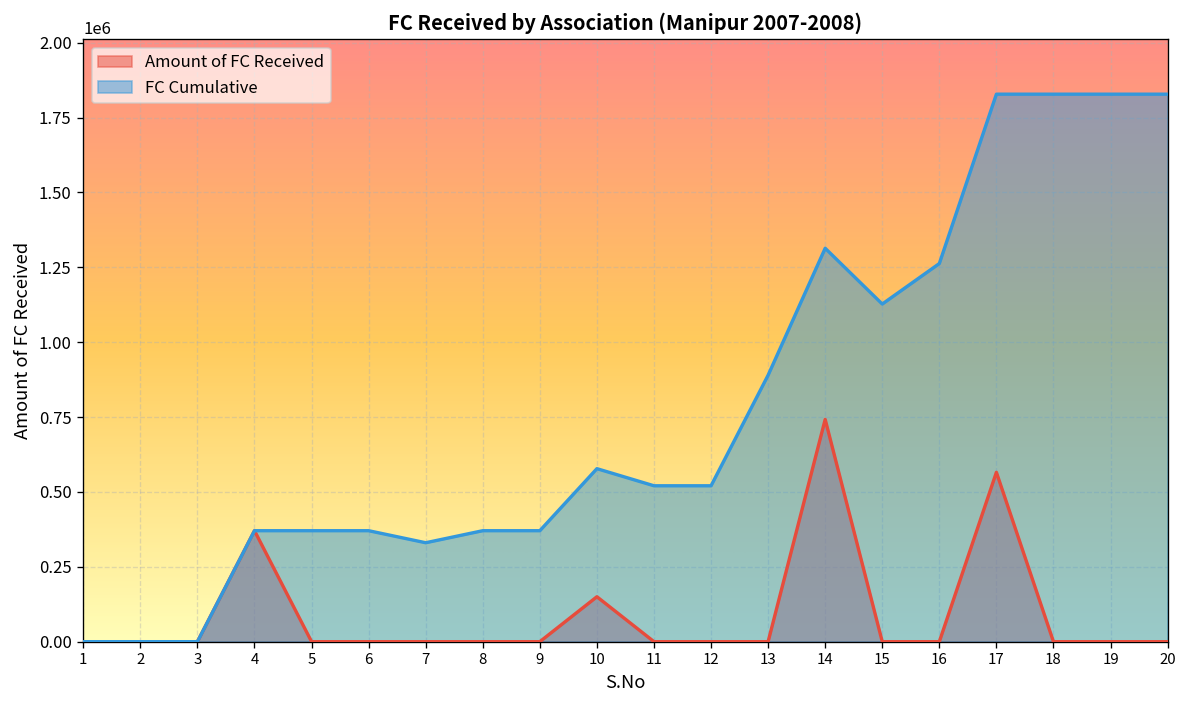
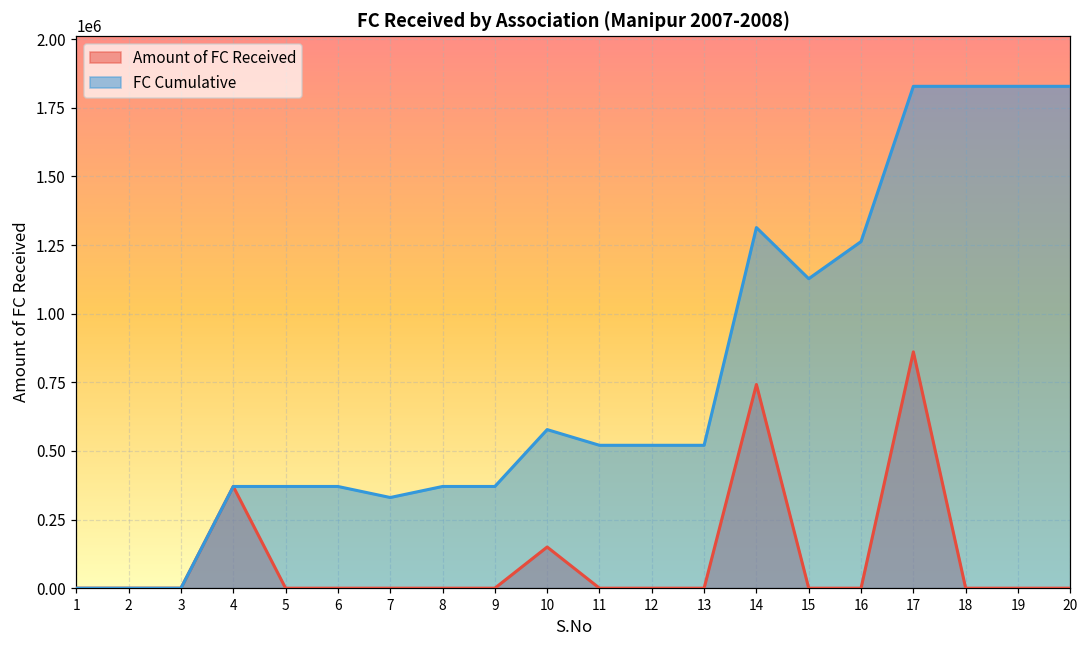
FC Cumulative, 13: 890000 -> 520000
Amount of FC Received, 17: 570000 -> 860000
